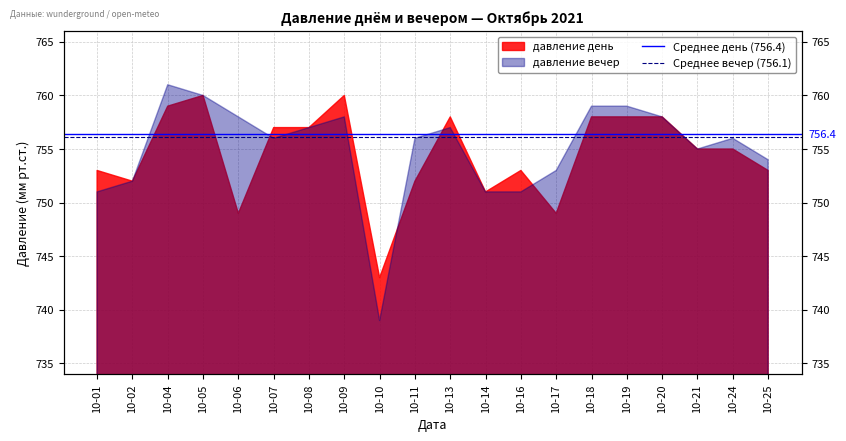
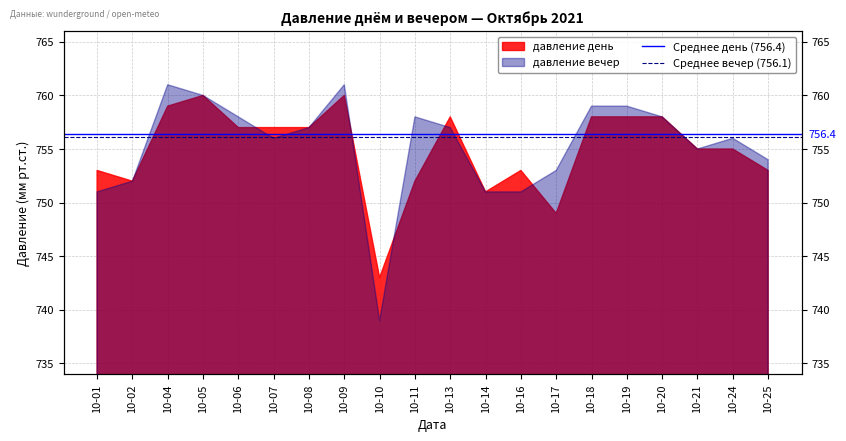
давление день, 10-06: 749 -> 757
давление вечер, 10-09: 758 -> 761
давление вечер, 10-11: 756 -> 758
